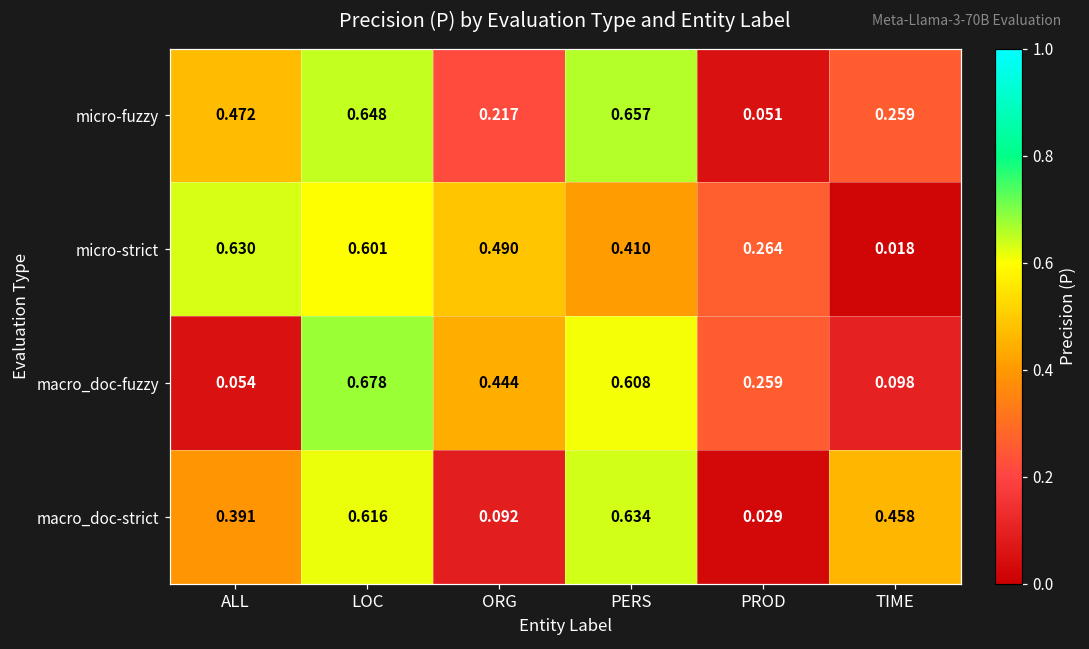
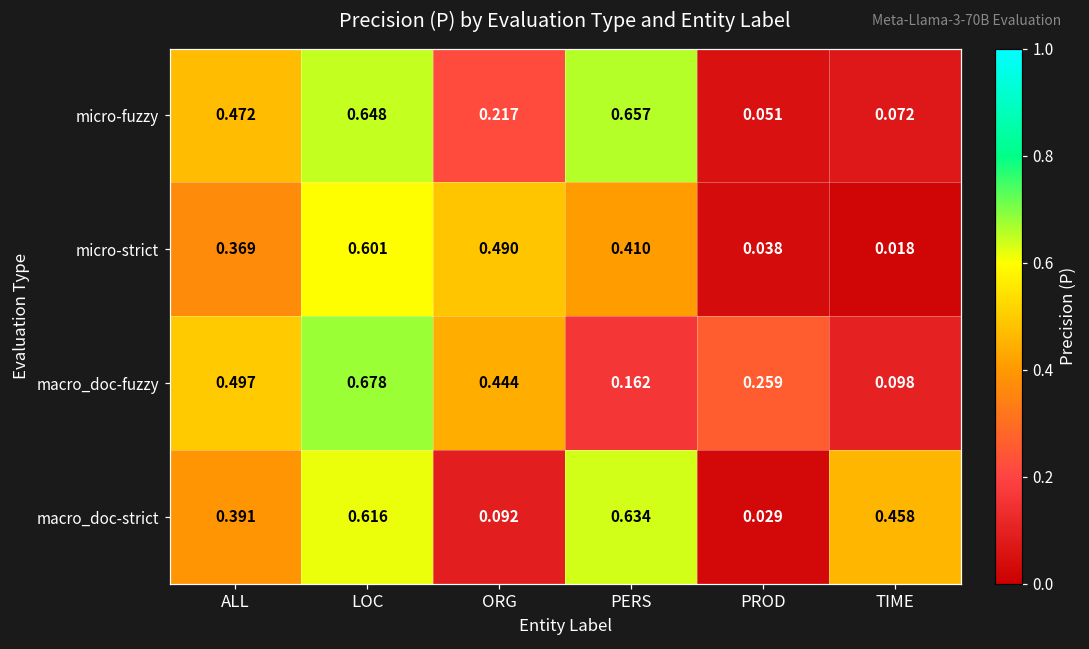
micro-fuzzy, TIME: 0.259 -> 0.072
micro-strict, ALL: 0.630 -> 0.369
micro-strict, PROD: 0.264 -> 0.038
macro_doc-fuzzy, ALL: 0.054 -> 0.497
macro_doc-fuzzy, PERS: 0.608 -> 0.162
